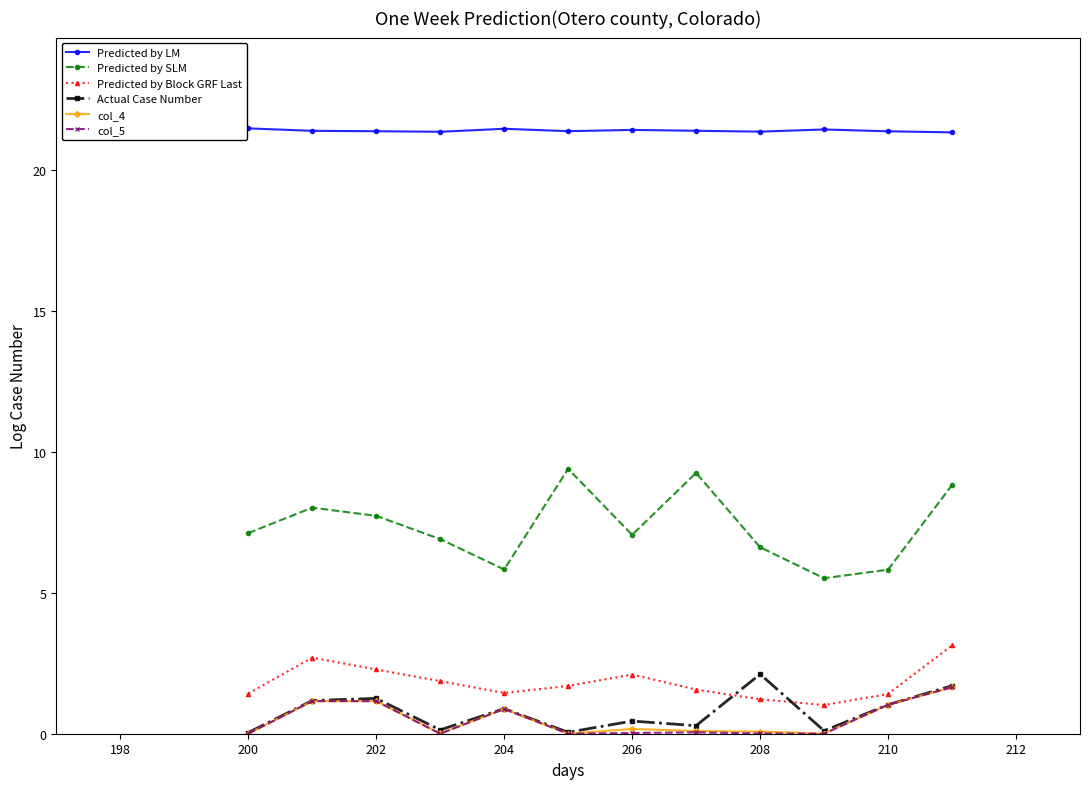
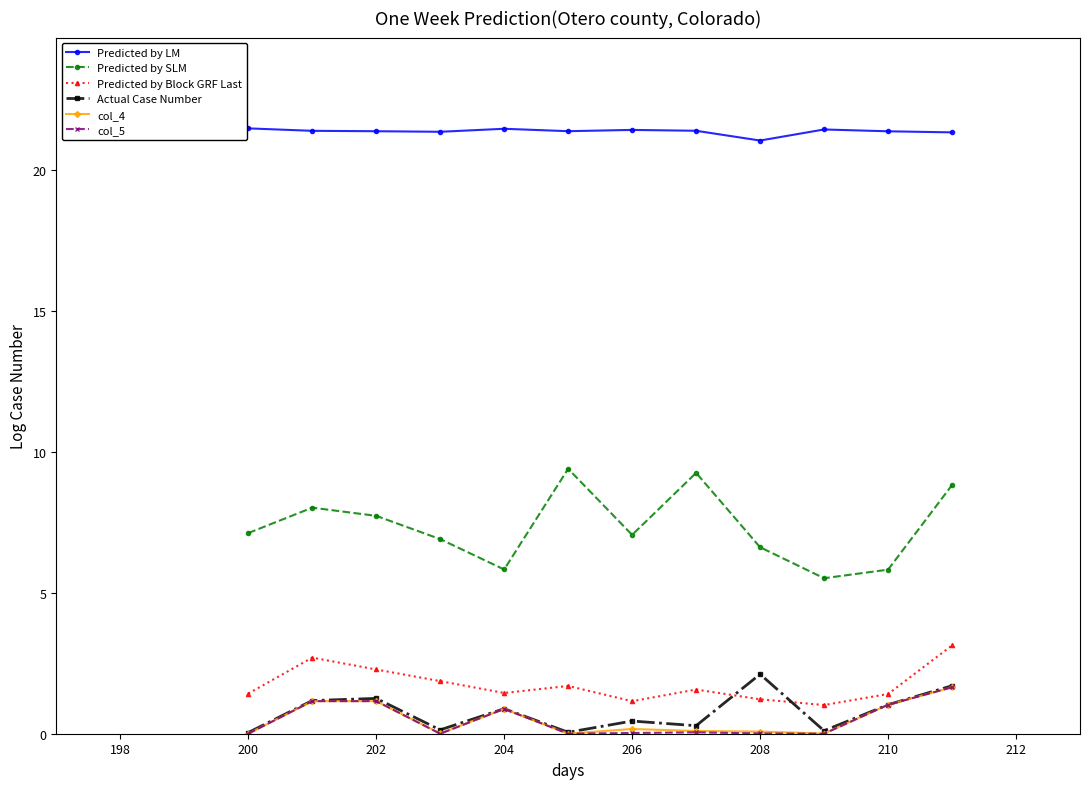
Predicted by Block GRF Last, 206: 2.1 -> 1.2
Predicted by LM, 208: 21.3 -> 21.0
